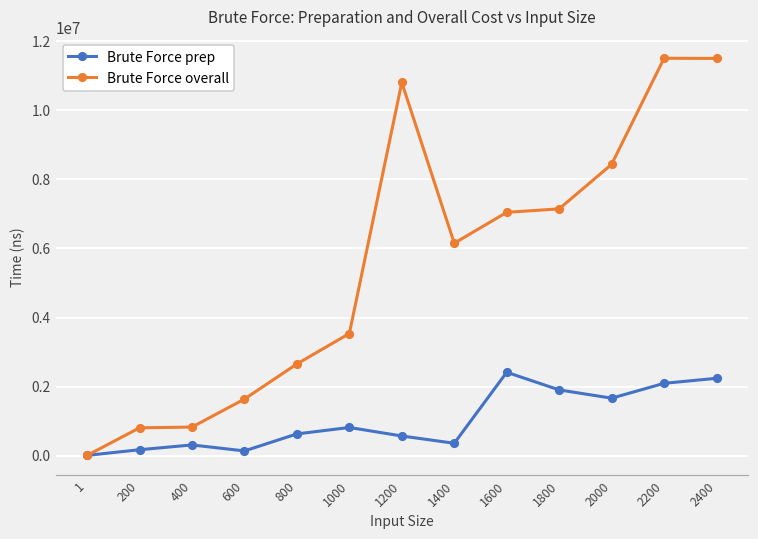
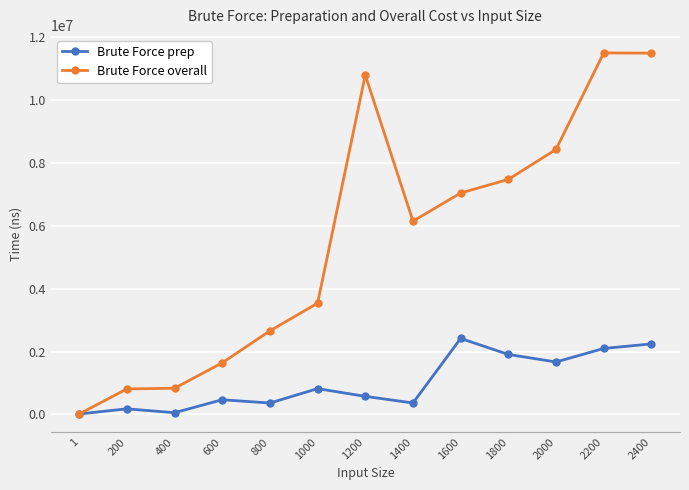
Brute Force prep, 400: 300000 -> 100000
Brute Force prep, 600: 100000 -> 500000
Brute Force prep, 800: 600000 -> 400000
Brute Force overall, 1800: 7100000 -> 7500000
